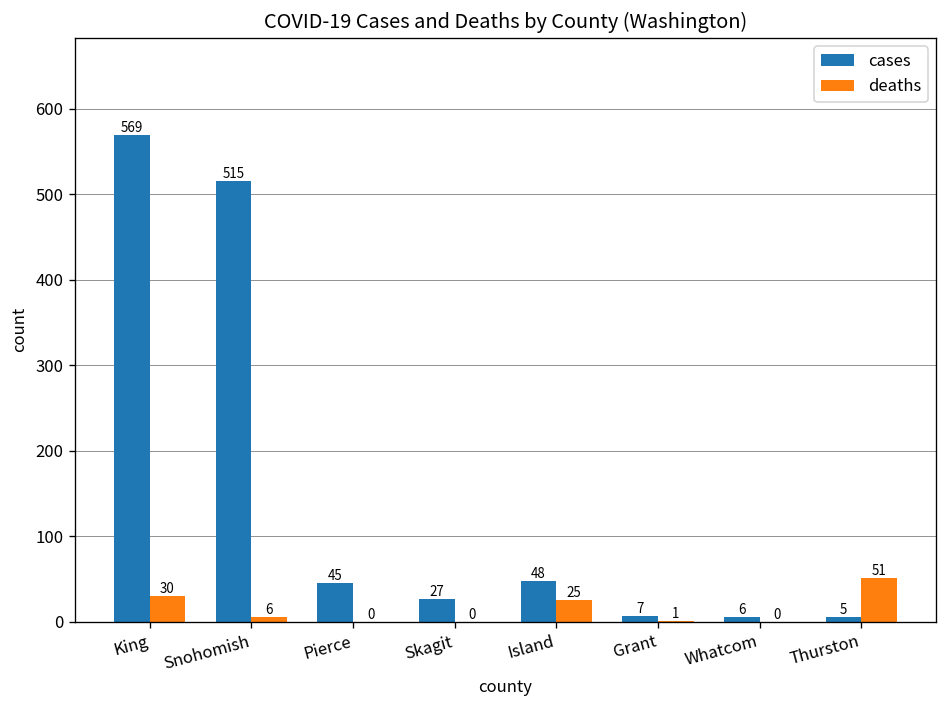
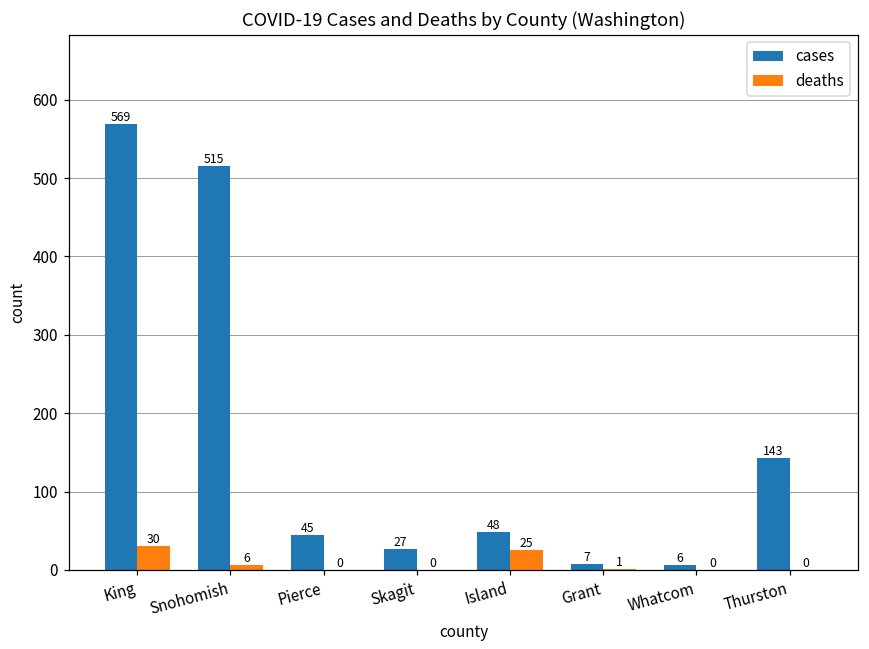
cases, Thurston: 5 -> 143
deaths, Thurston: 51 -> 0
